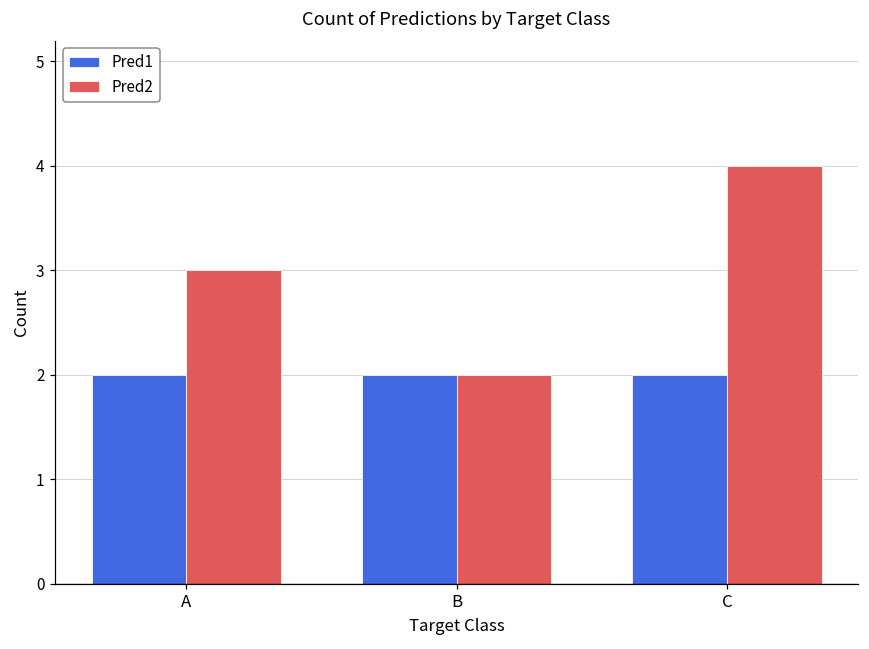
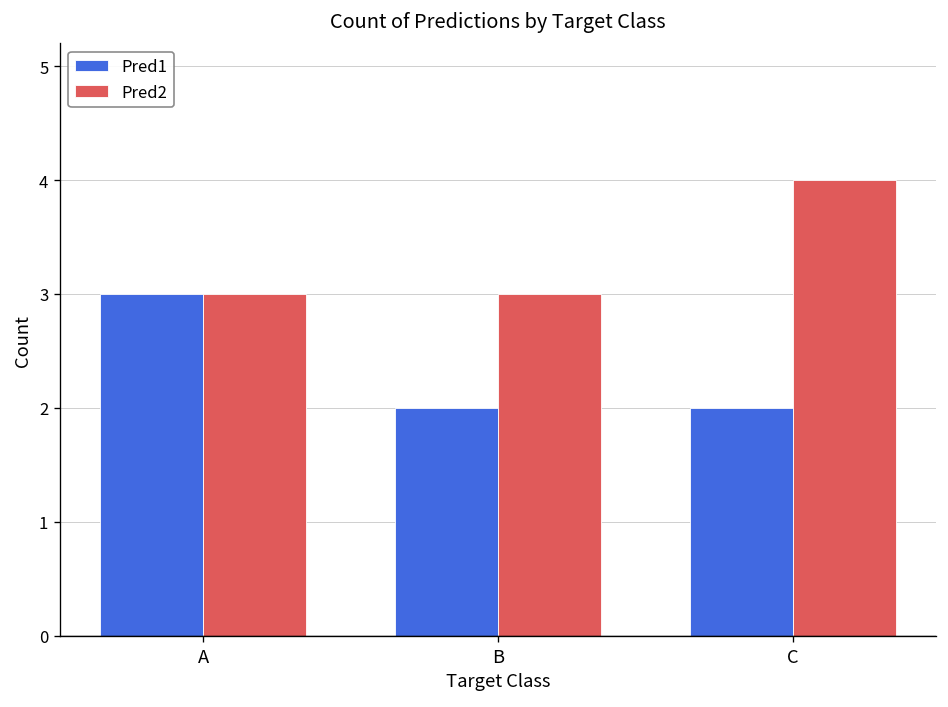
Pred1, A: 2 -> 3
Pred2, B: 2 -> 3
